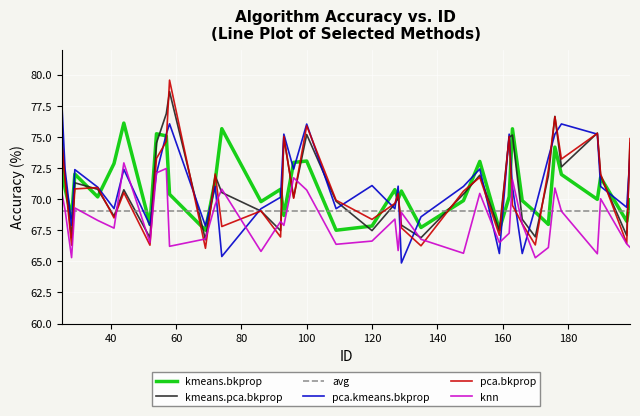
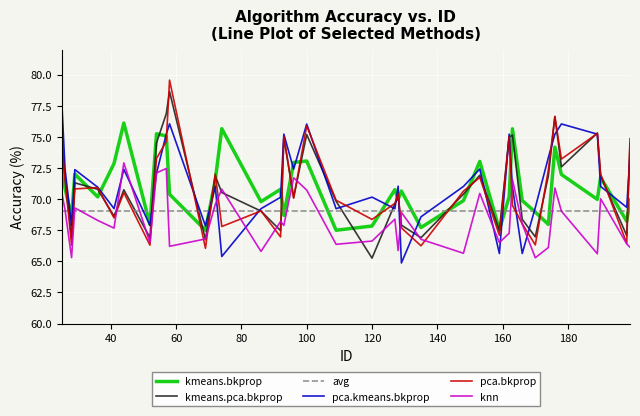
kmeans.pca.bkprop, 120: 67.5 -> 65.3
pca.kmeans.bkprop, 120: 71.1 -> 70.2
